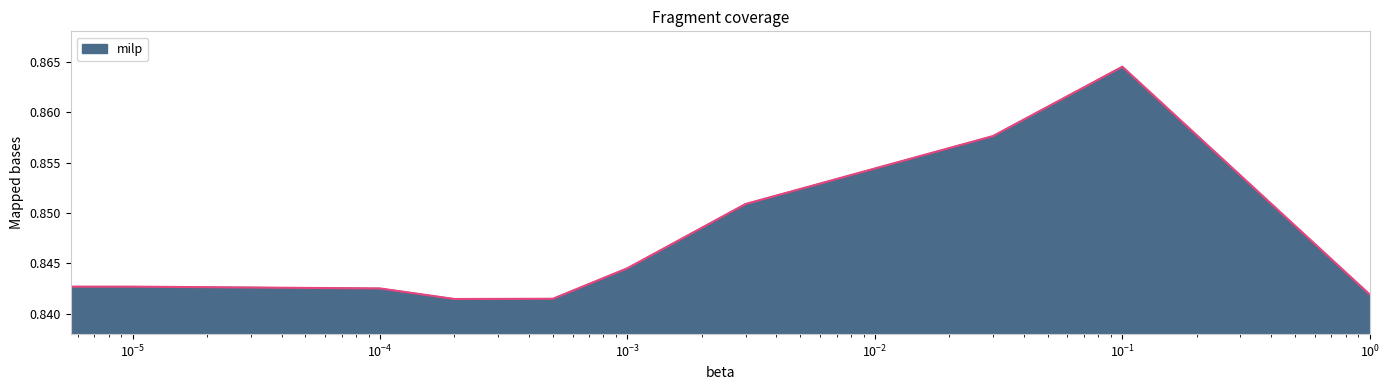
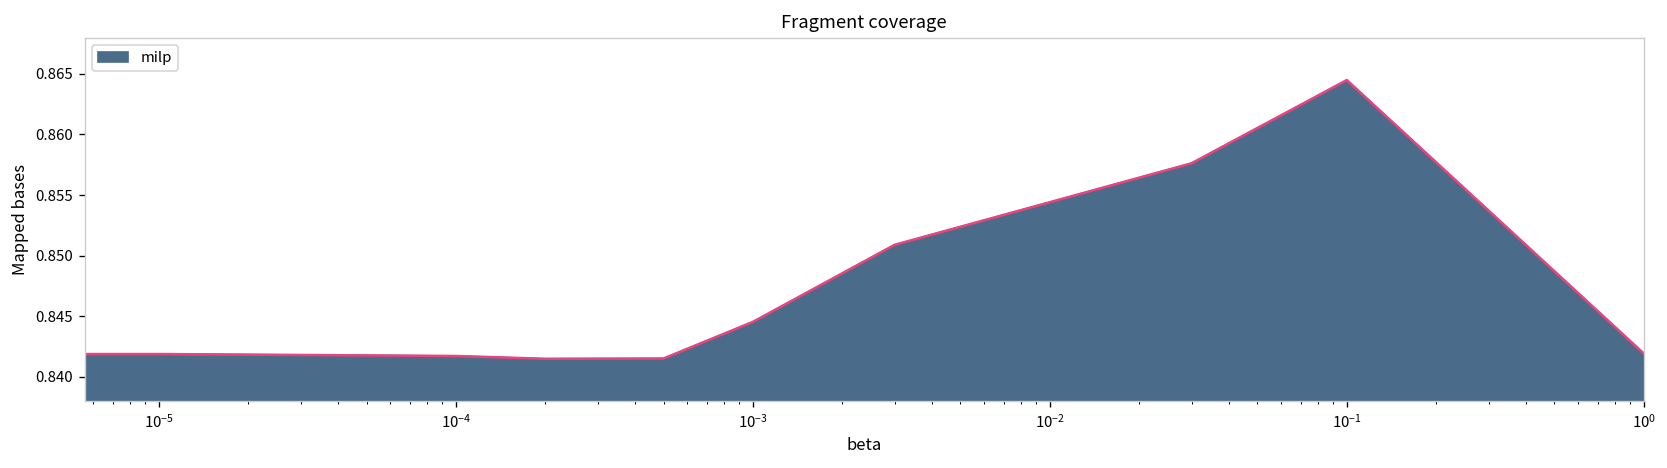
10^-5: 0.8427 -> 0.8419
10^-4: 0.8425 -> 0.8417
